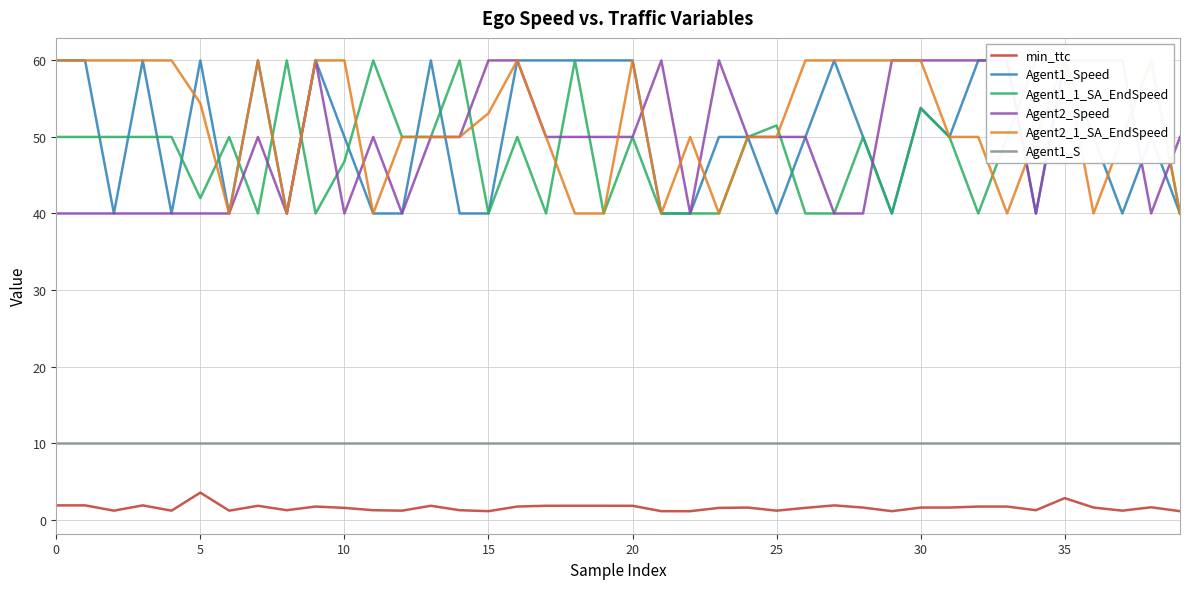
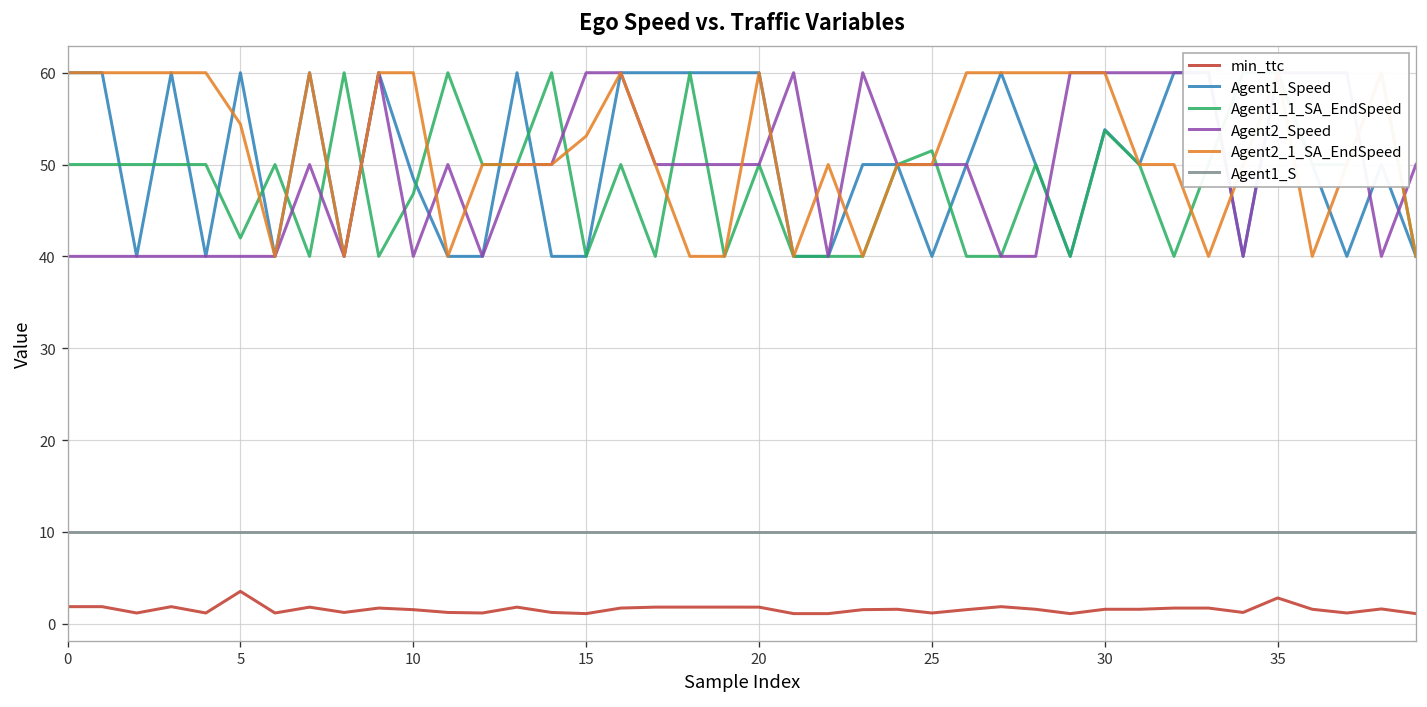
Agent1_Speed, 10: 50 -> 49
